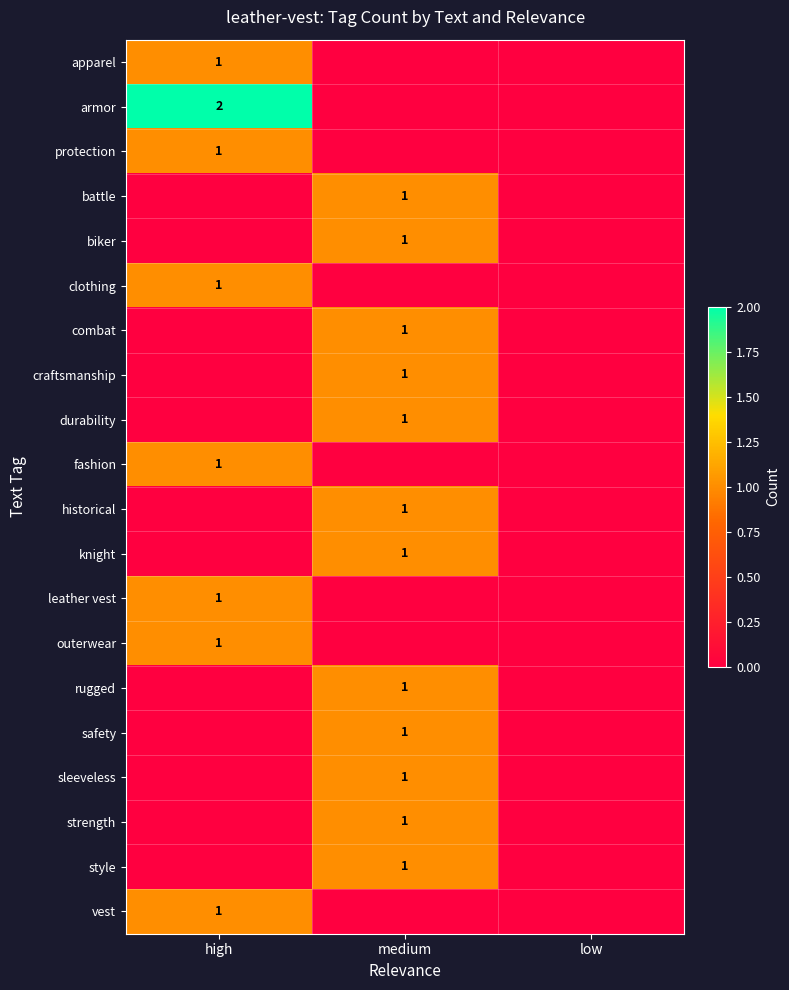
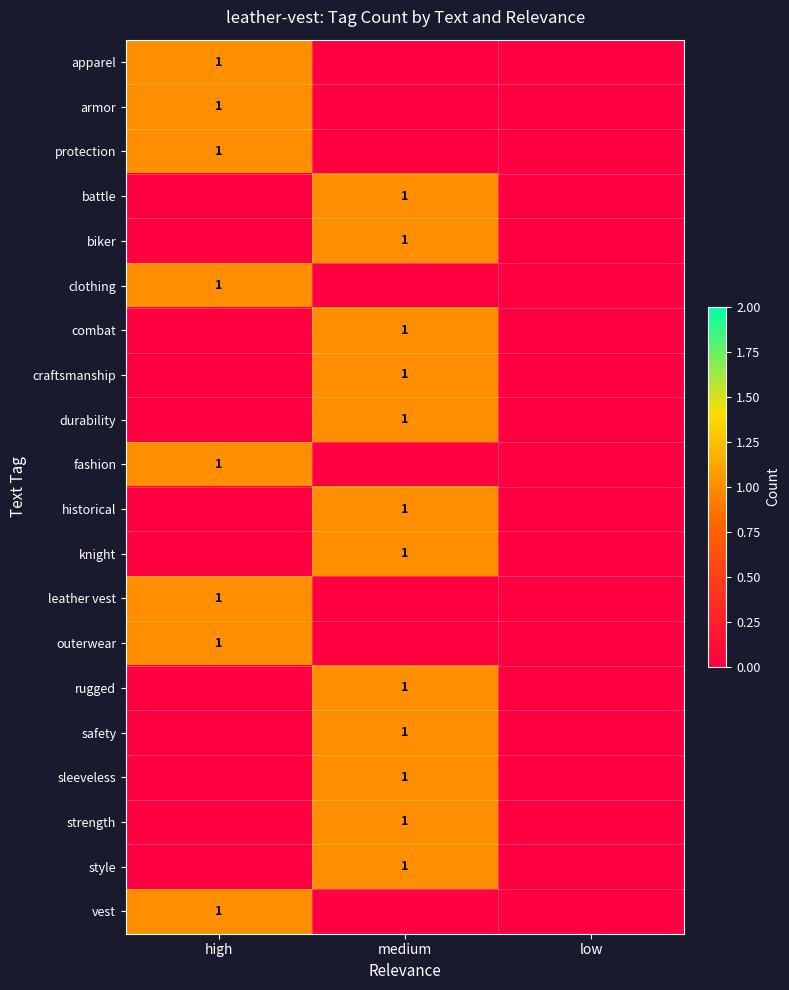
armor, high: 2 -> 1
